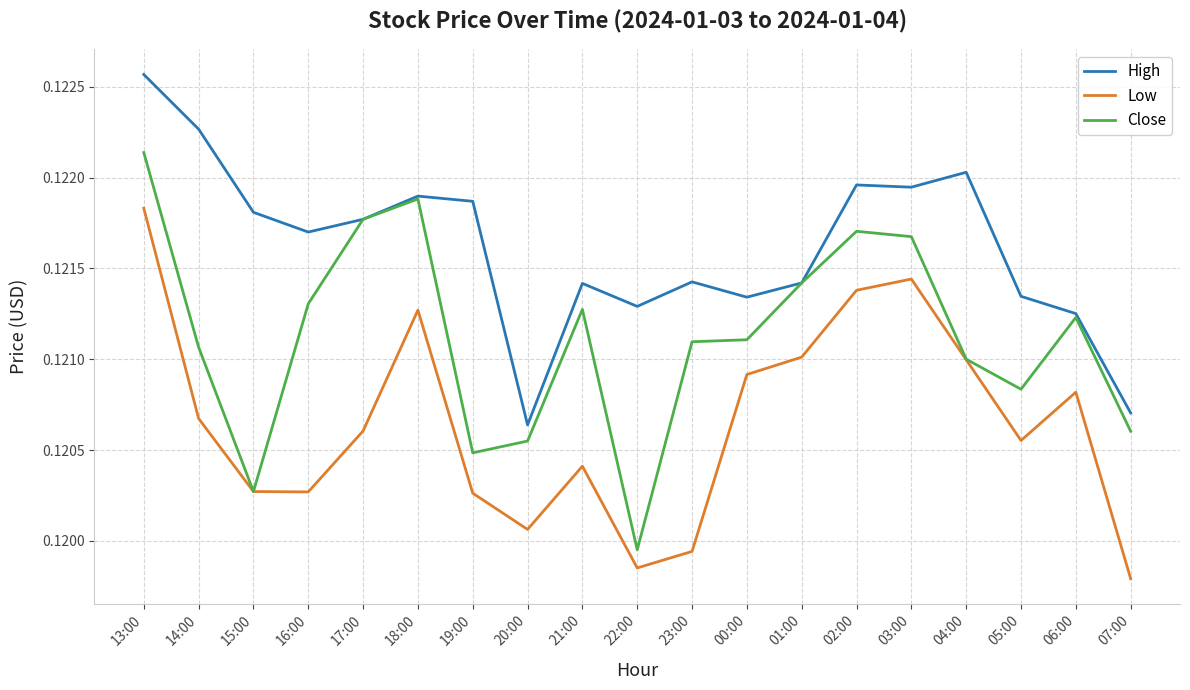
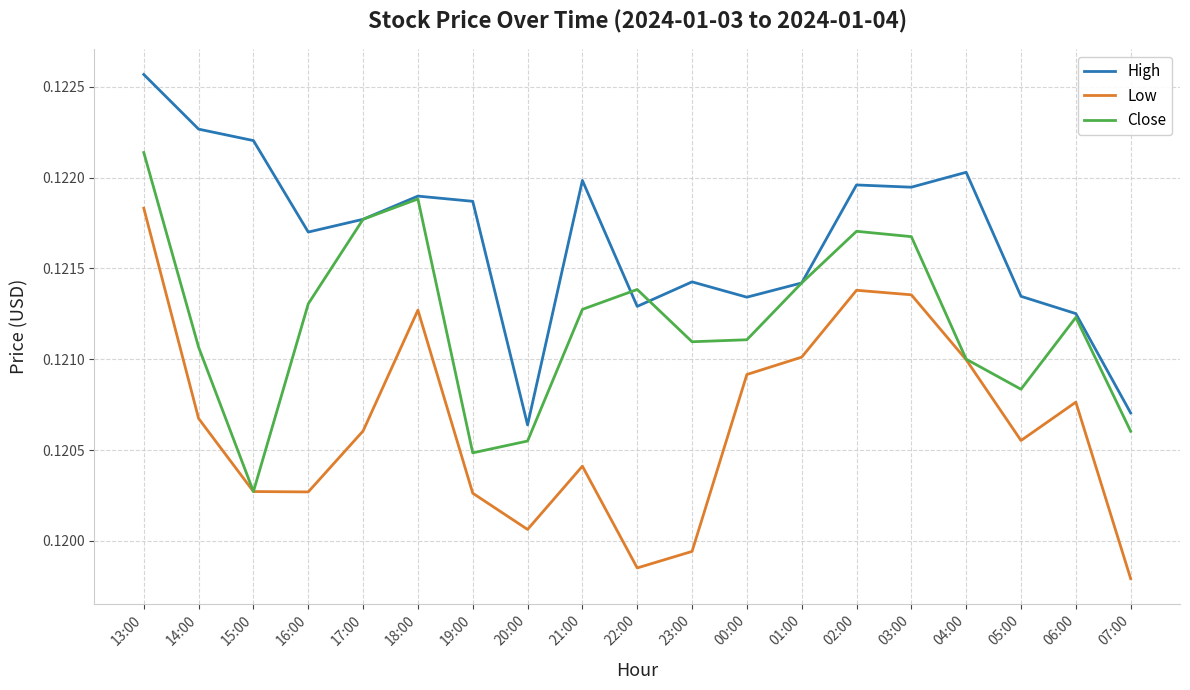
High, 15:00: 0.12181 -> 0.12220
High, 21:00: 0.12142 -> 0.12198
Close, 22:00: 0.11995 -> 0.12138
Low, 03:00: 0.12144 -> 0.12136
Low, 06:00: 0.12082 -> 0.12076
